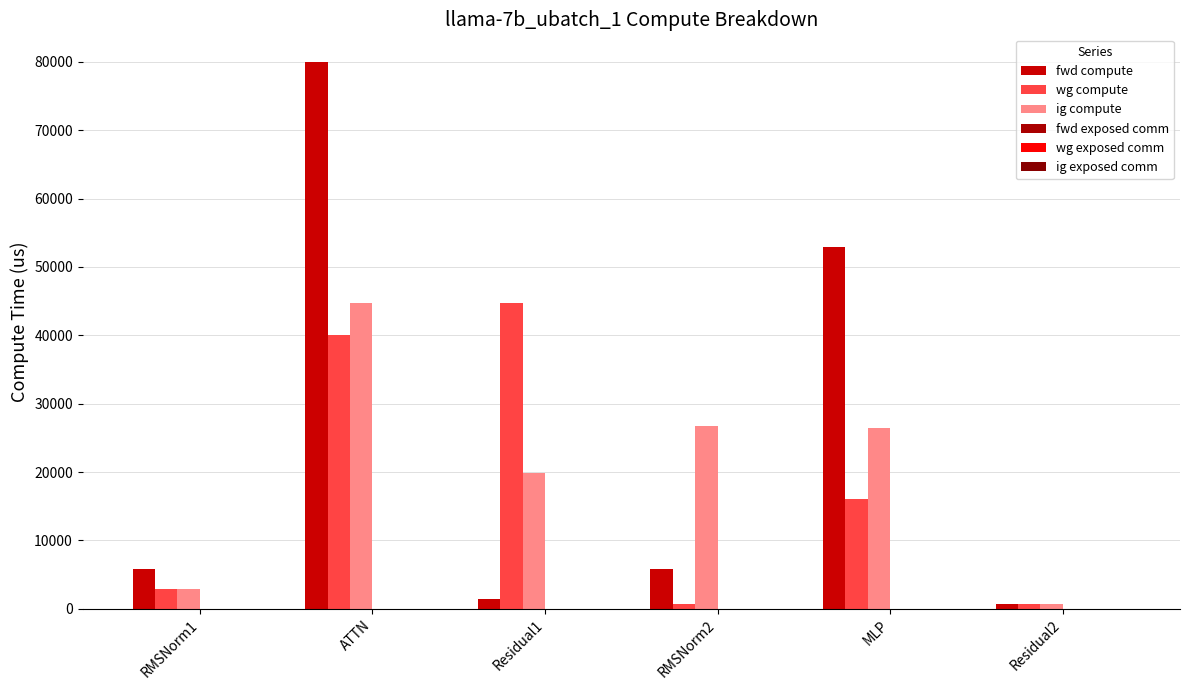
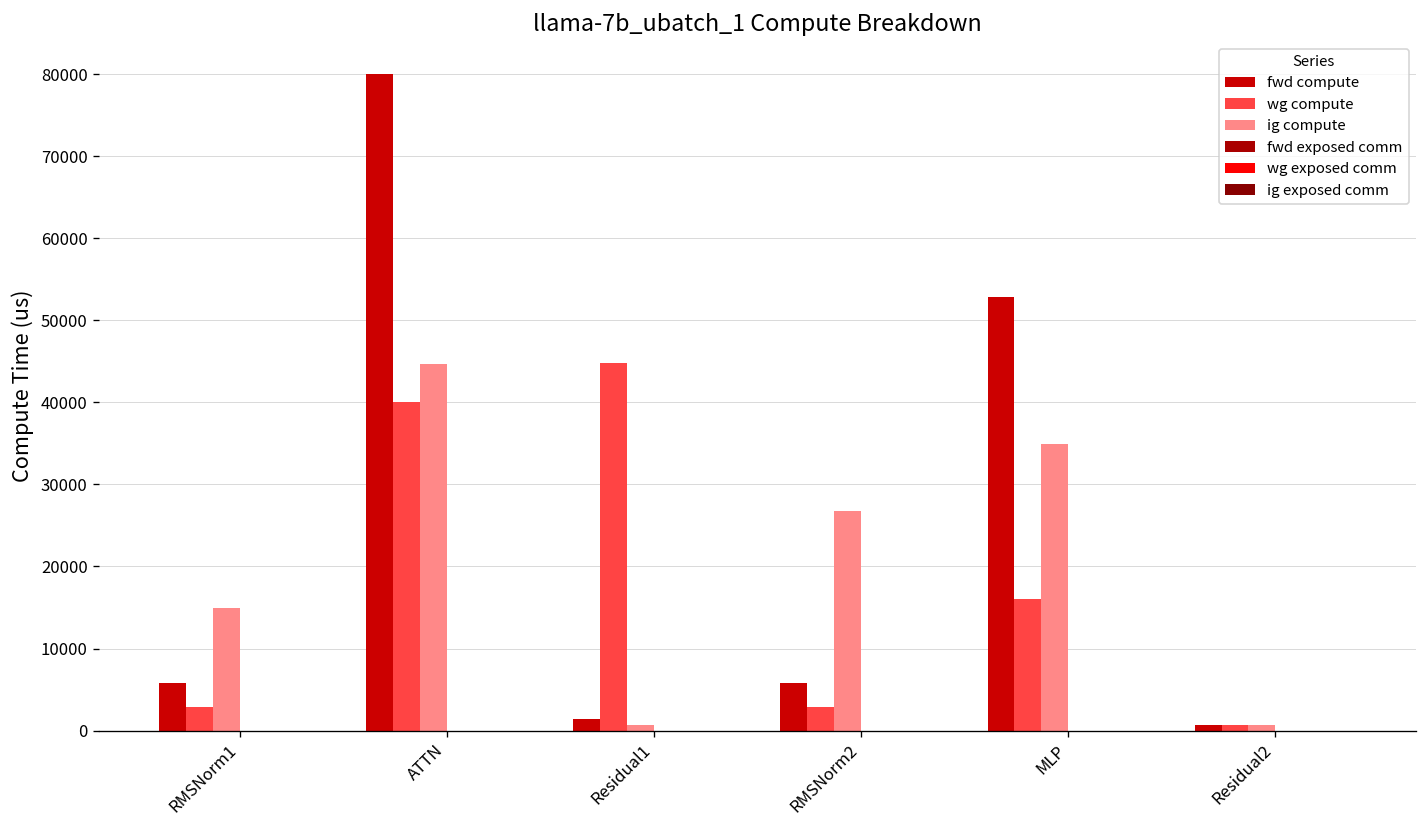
ig compute, RMSNorm1: 3000 -> 15000
ig compute, Residual1: 20000 -> 1000
wg compute, RMSNorm2: 1000 -> 3000
ig compute, MLP: 26000 -> 35000
